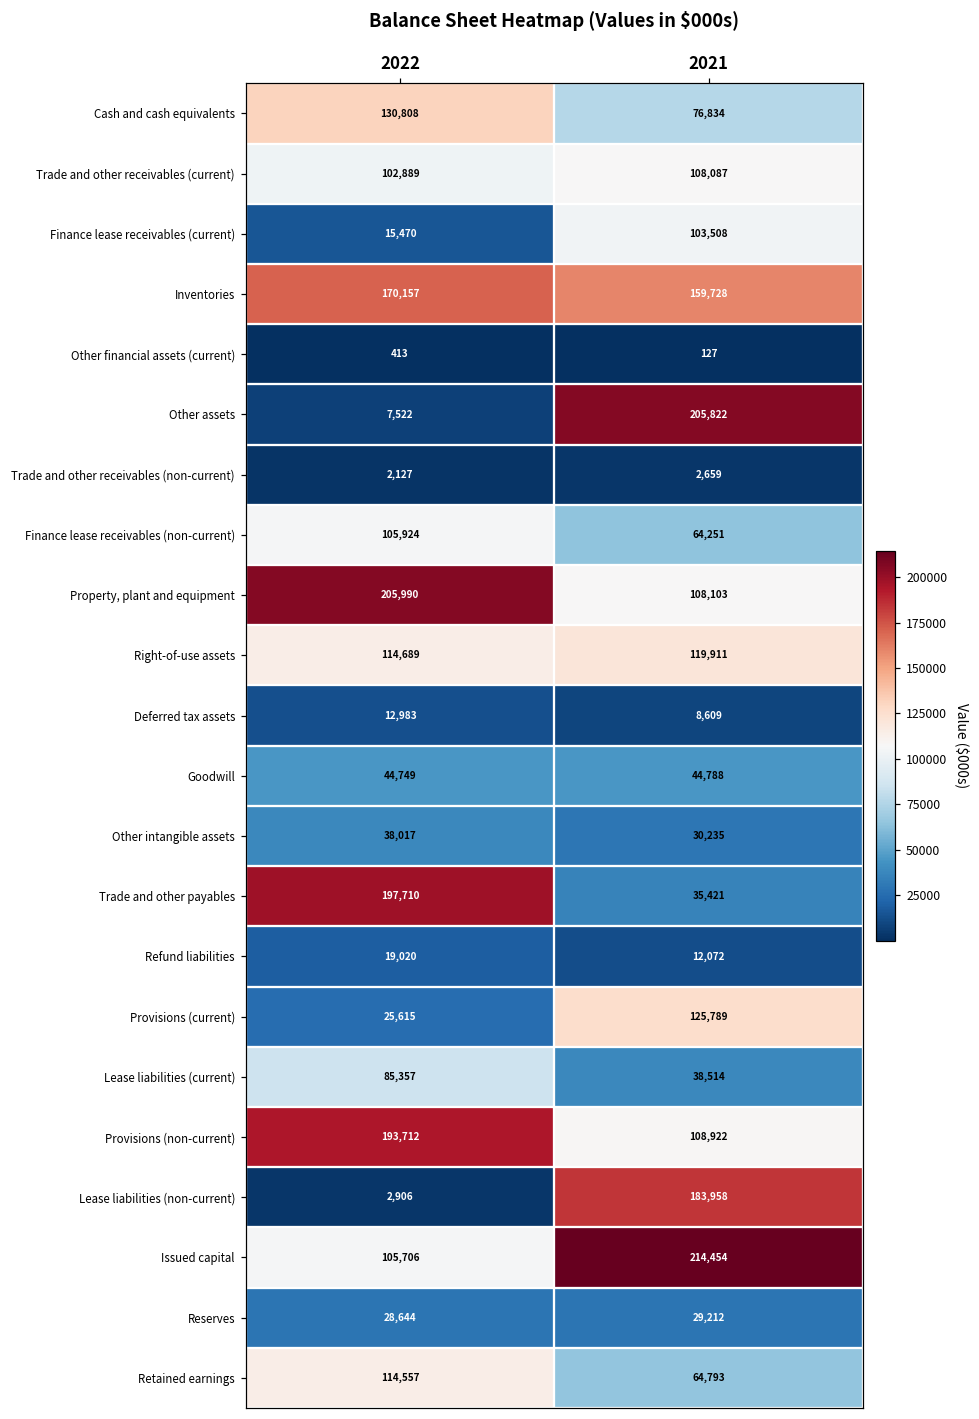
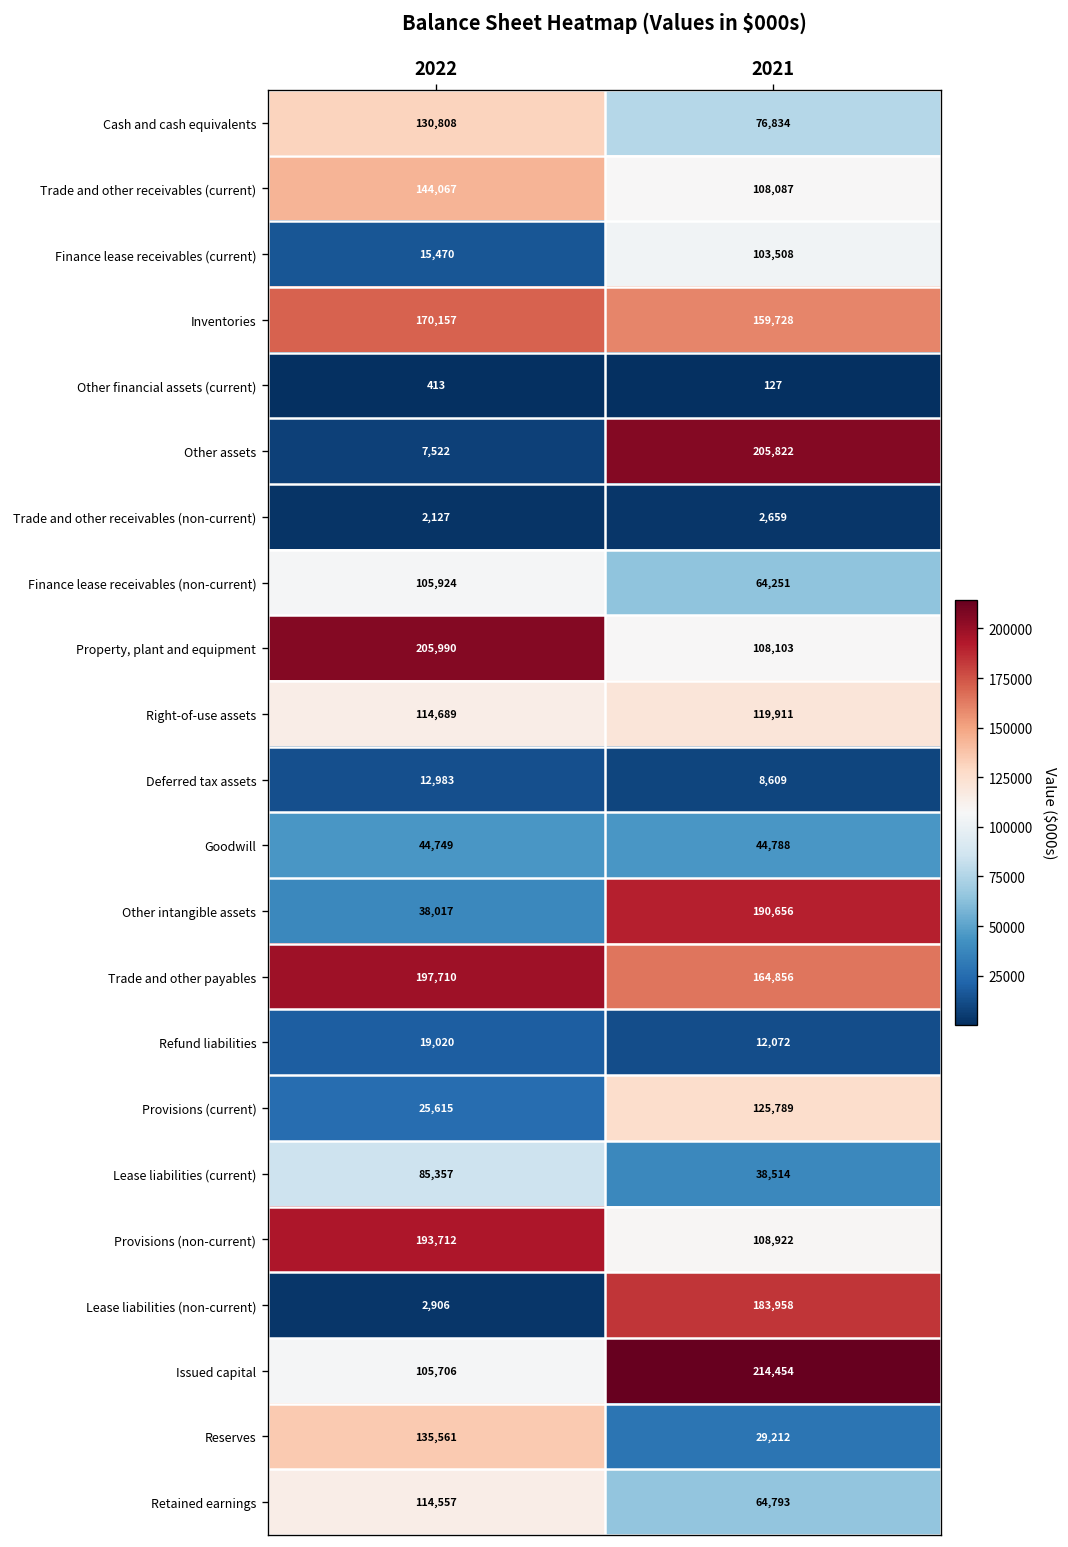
Trade and other receivables (current), 2022: 102,889 -> 144,067
Other intangible assets, 2021: 30,235 -> 190,656
Trade and other payables, 2021: 35,421 -> 164,856
Reserves, 2022: 28,644 -> 135,561
